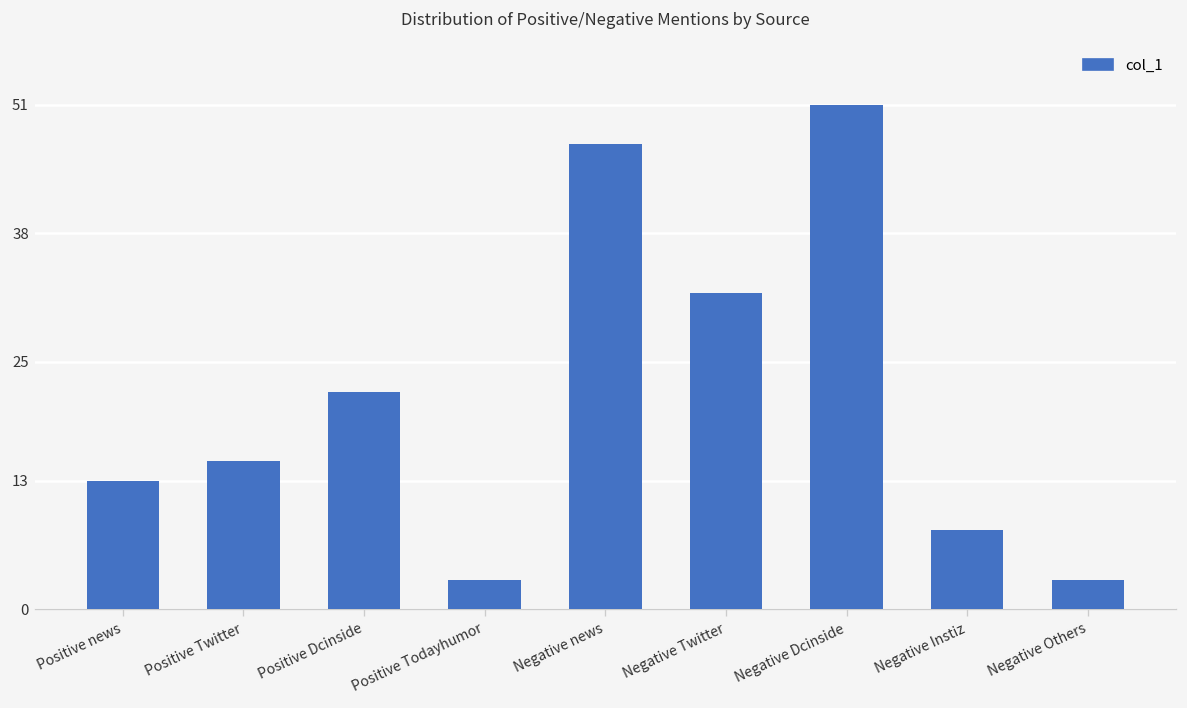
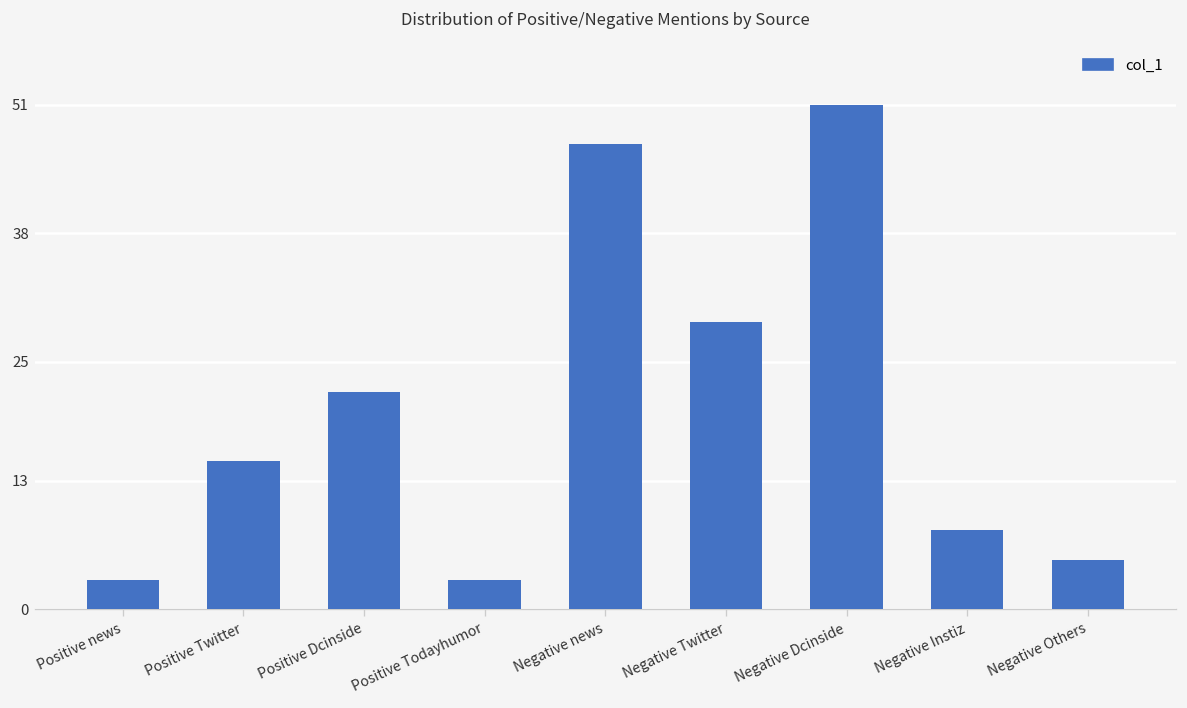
Positive news: 13 -> 3
Negative Twitter: 32 -> 29
Negative Others: 3 -> 5
